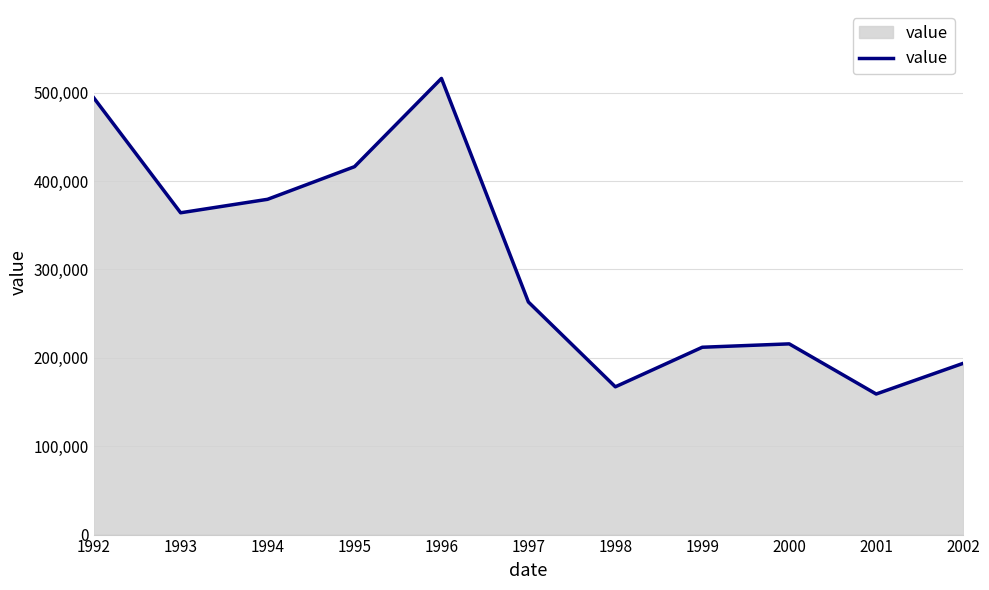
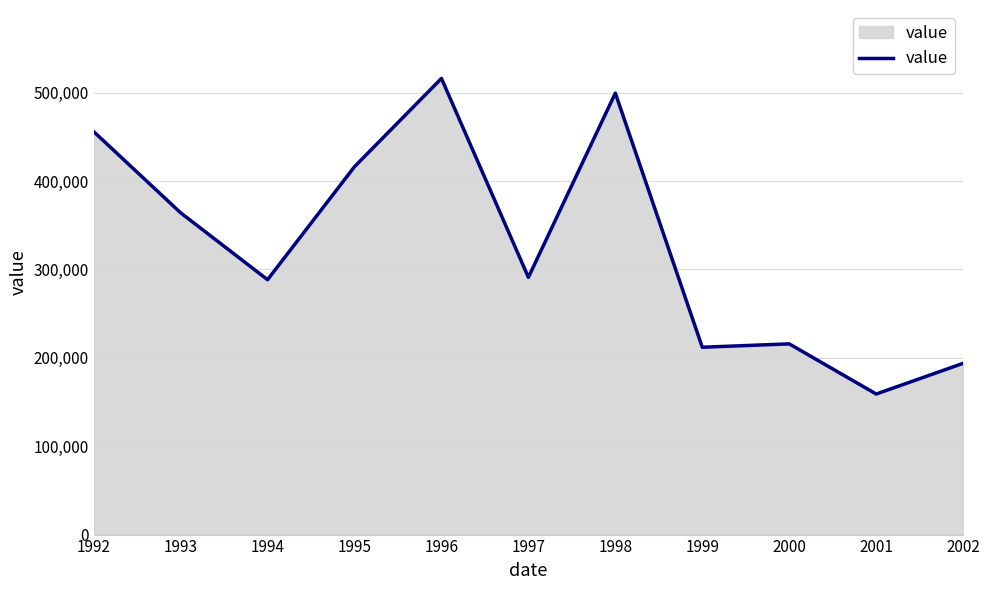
1992: 490,000 -> 460,000
1994: 380,000 -> 290,000
1997: 260,000 -> 290,000
1998: 170,000 -> 500,000
